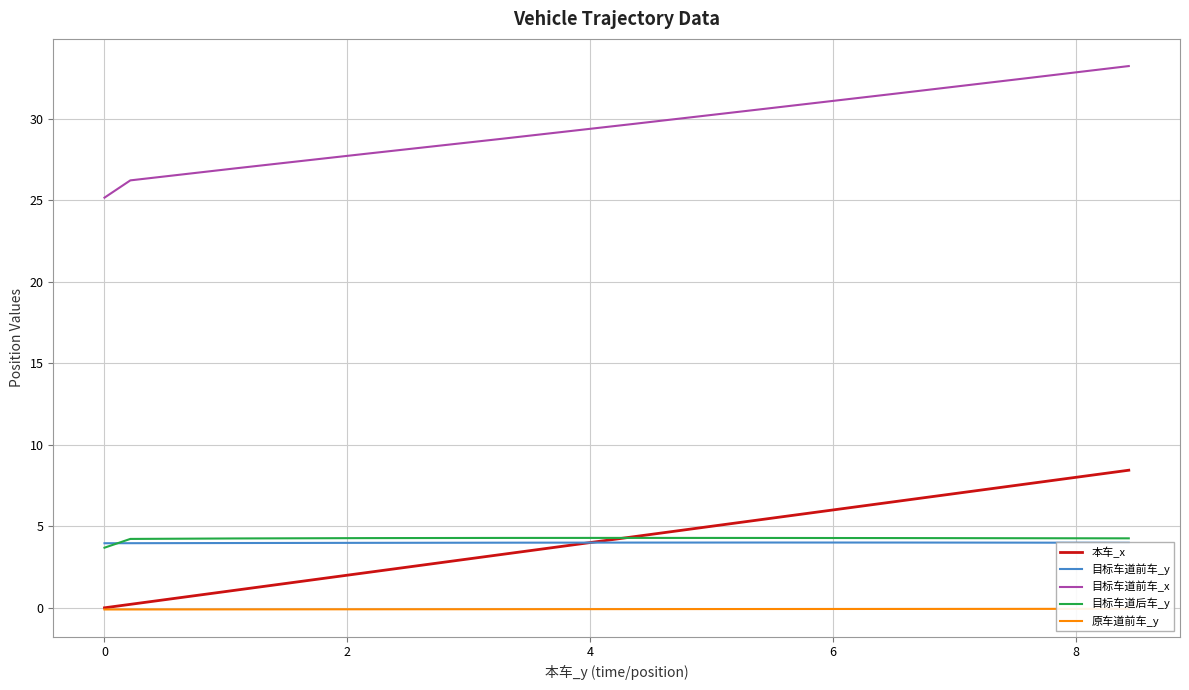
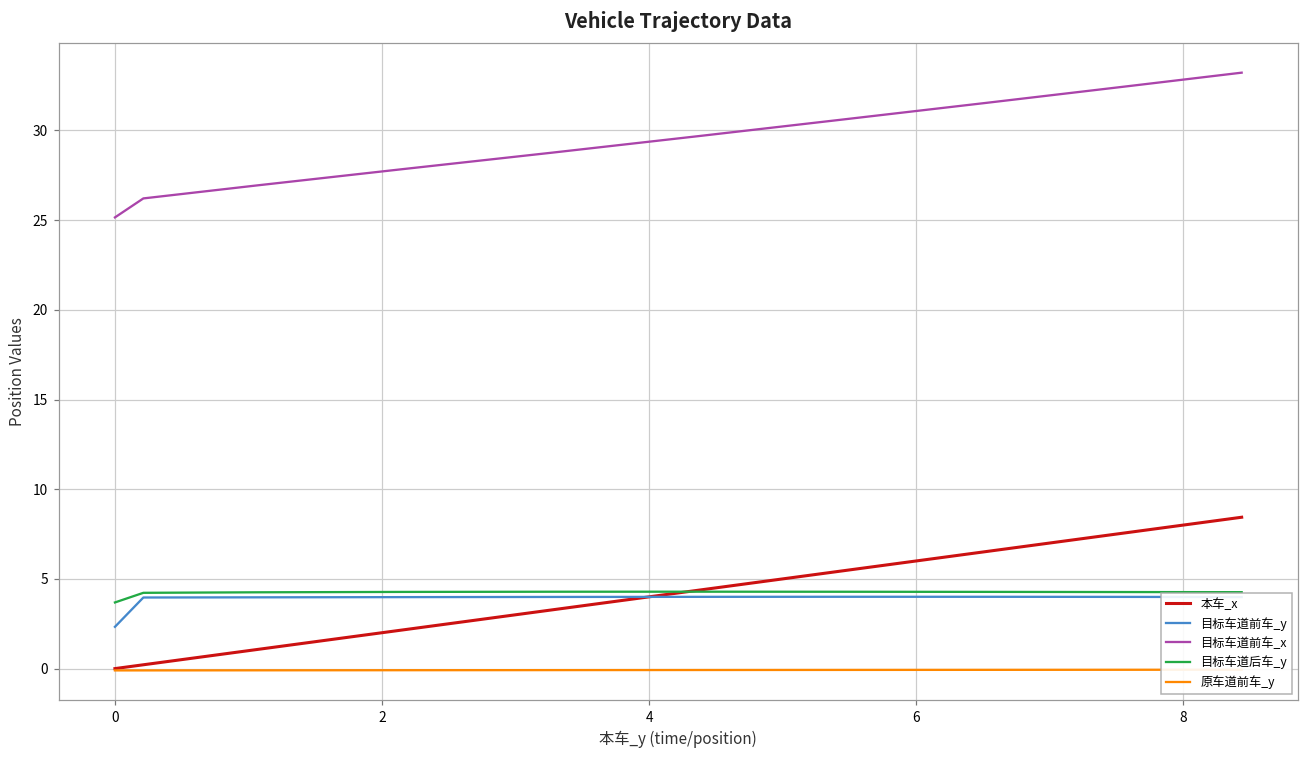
目标车道前车_y, 0: 4.0 -> 2.3
